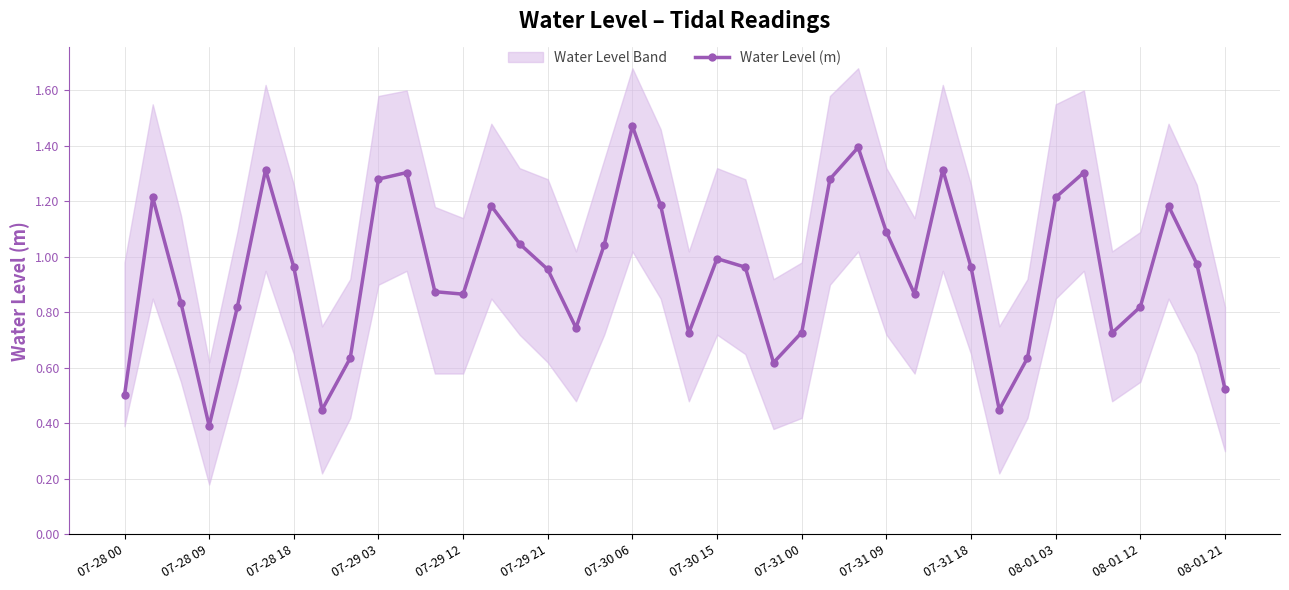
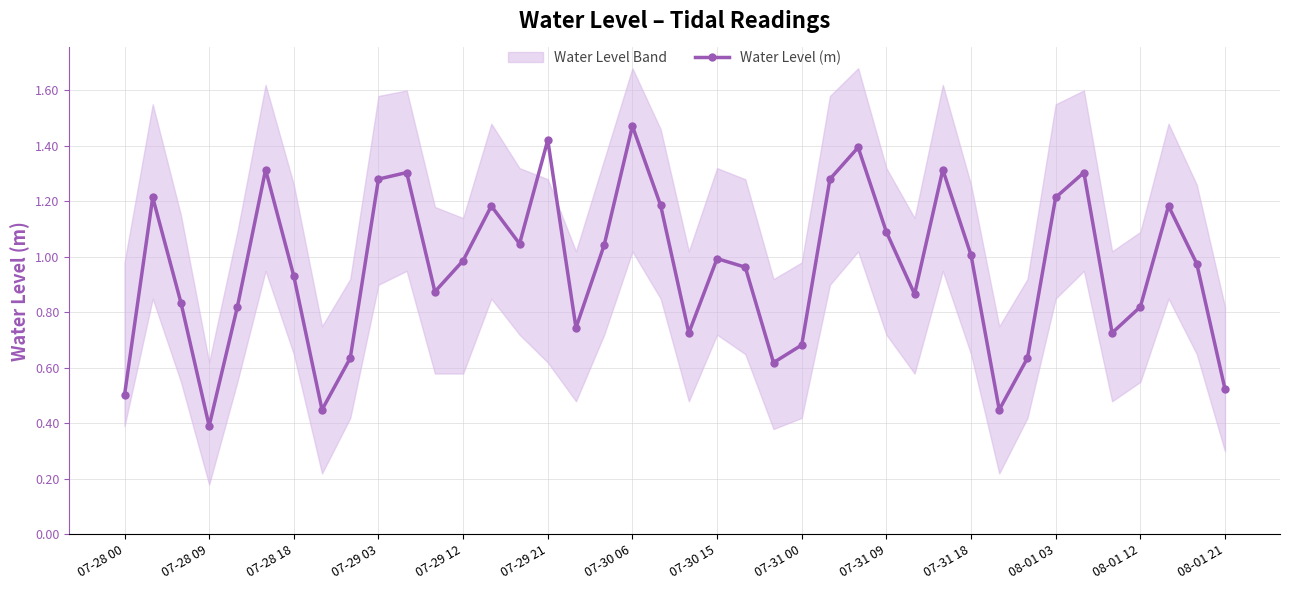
Water Level (m), 07-28 18: 0.96 -> 0.93
Water Level (m), 07-29 12: 0.87 -> 0.99
Water Level (m), 07-29 21: 0.95 -> 1.42
Water Level (m), 07-31 00: 0.73 -> 0.68
Water Level (m), 07-31 18: 0.96 -> 1.01
